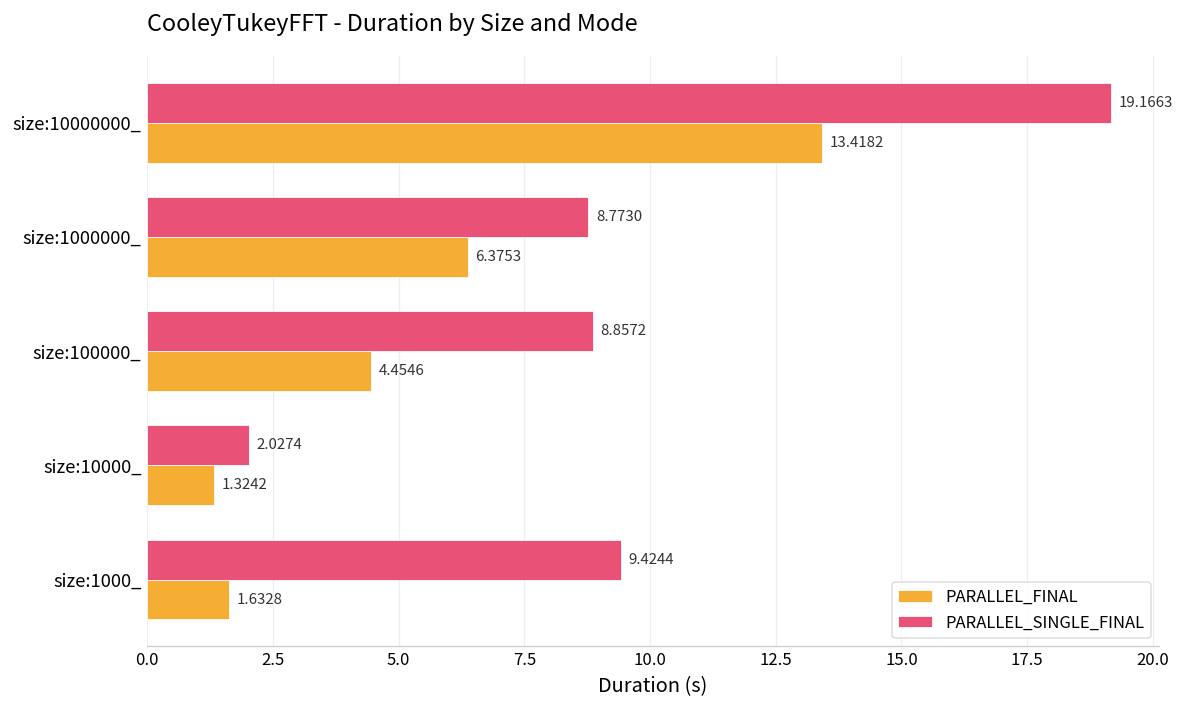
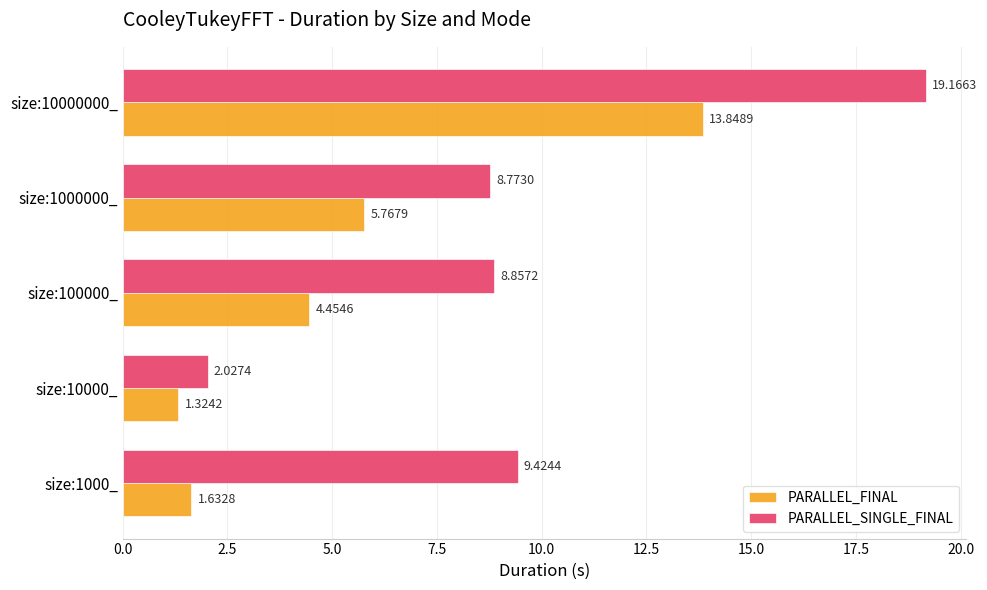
PARALLEL_FINAL, size:10000000_: 13.4182 -> 13.8489
PARALLEL_FINAL, size:1000000_: 6.3753 -> 5.7679
